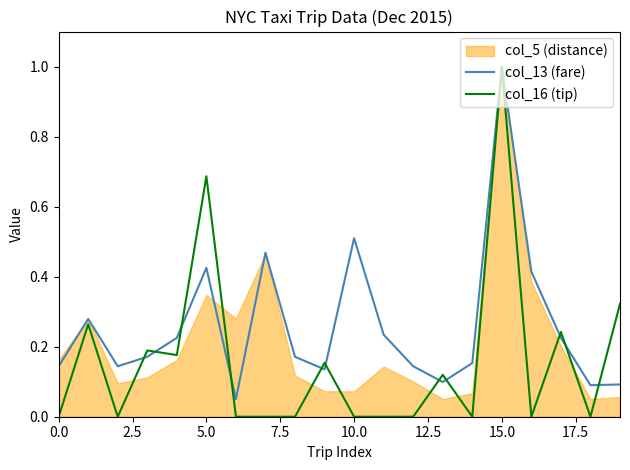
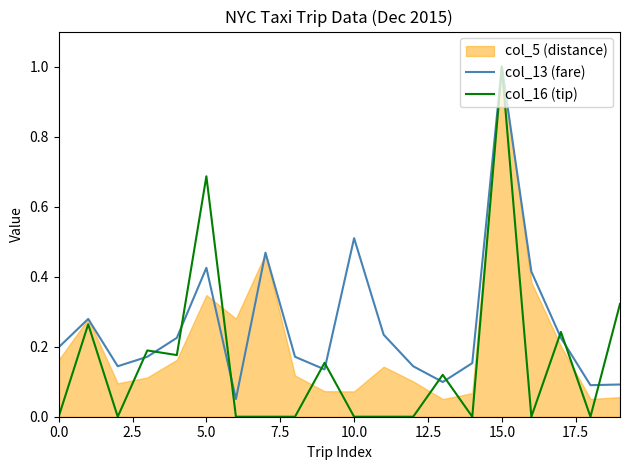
col_13 (fare), 0.0: 0.14 -> 0.20
